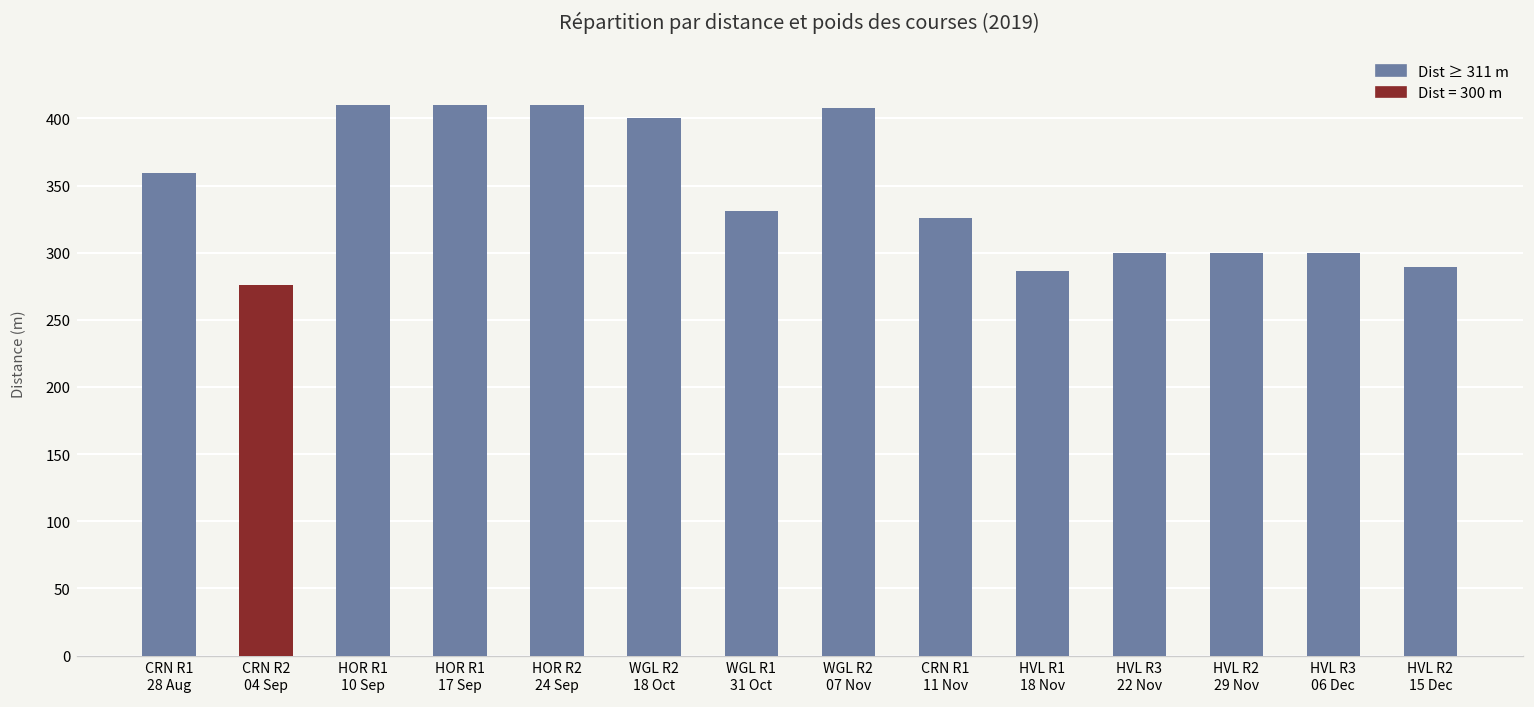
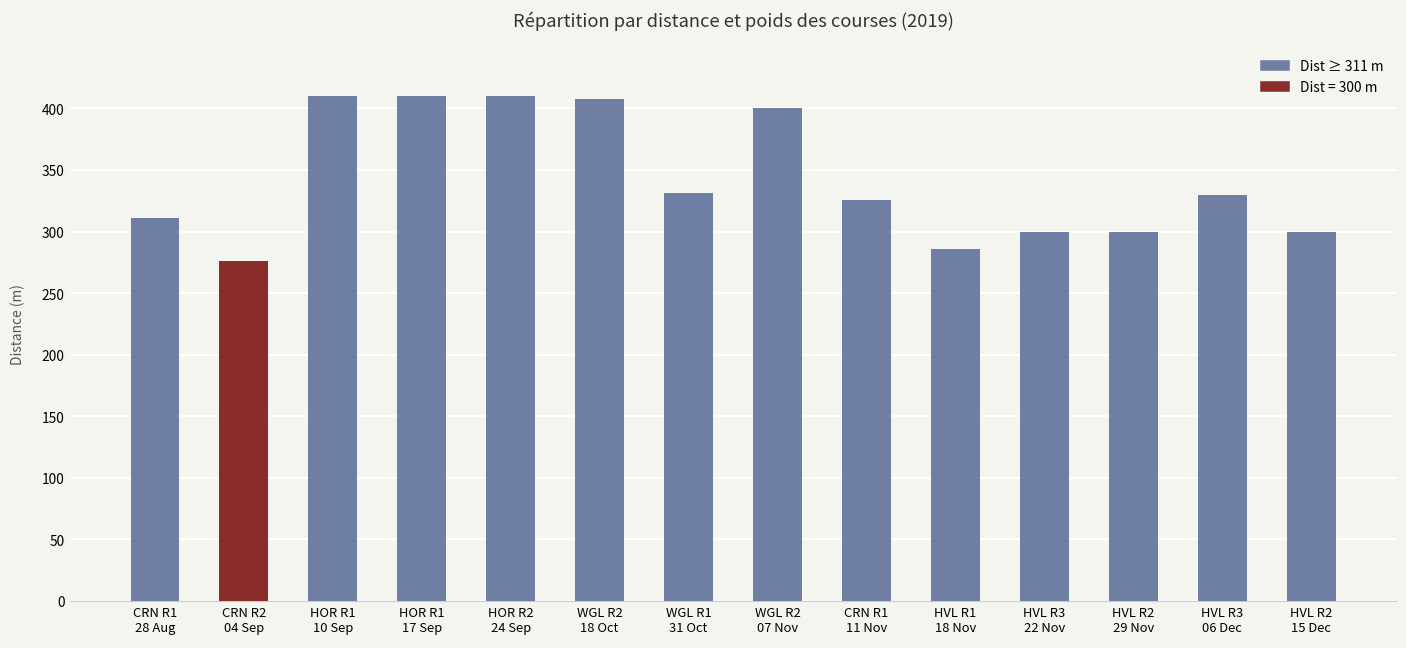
CRN R1 28 Aug: 359 -> 311
WGL R2 18 Oct: 400 -> 408
WGL R2 07 Nov: 408 -> 400
HVL R3 06 Dec: 300 -> 330
HVL R2 15 Dec: 289 -> 300
